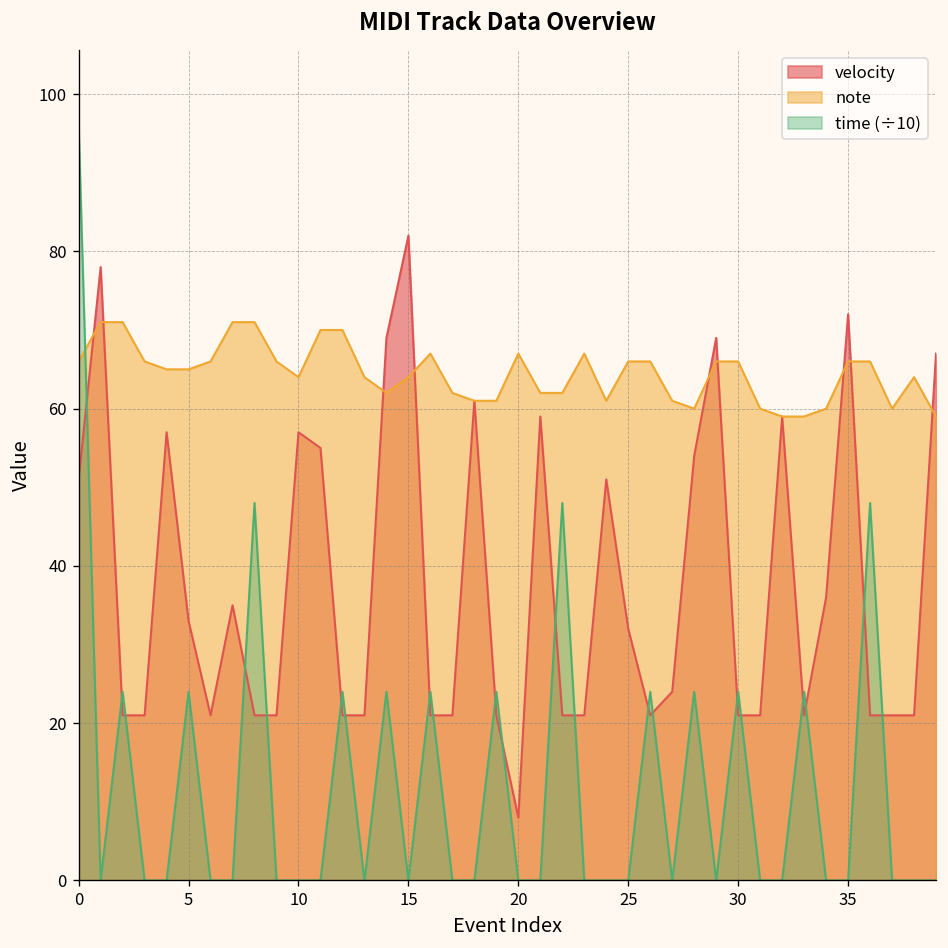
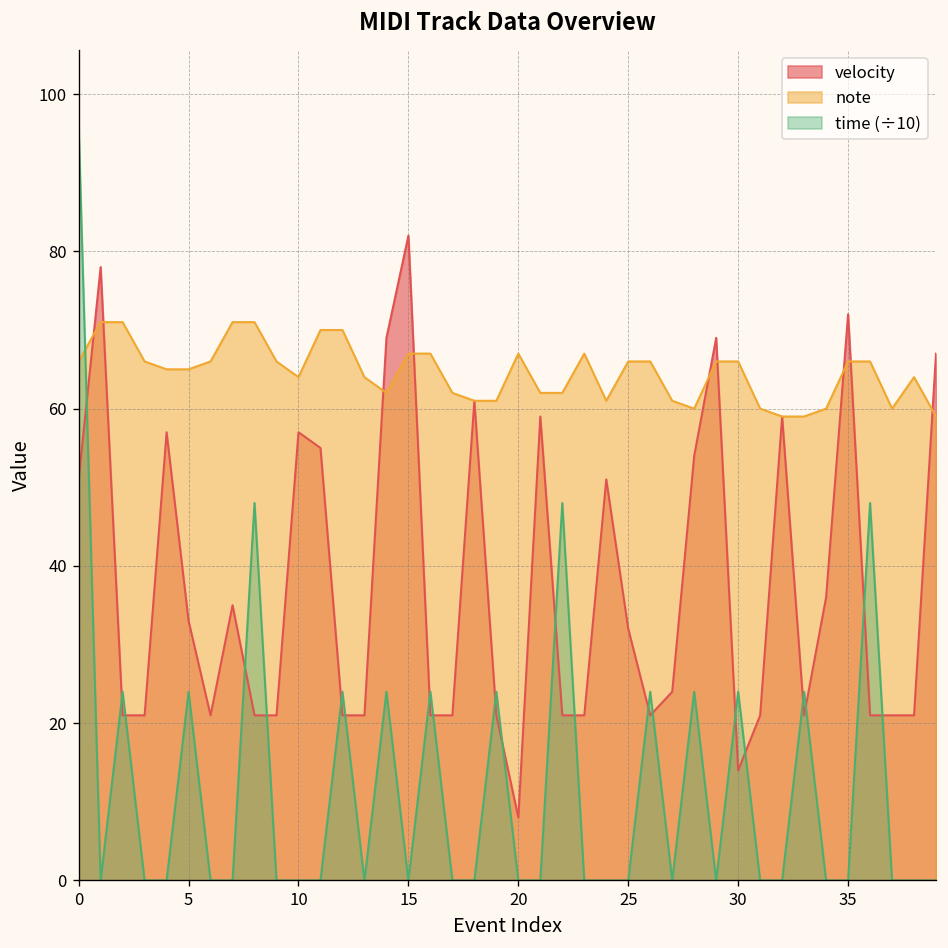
note, 15: 64 -> 67
velocity, 30: 21 -> 14
